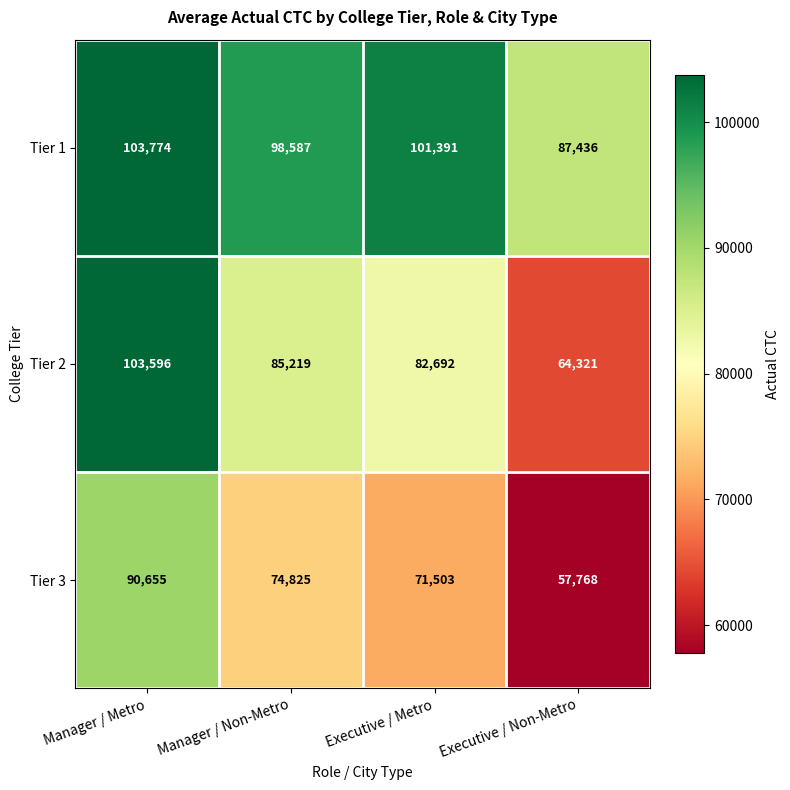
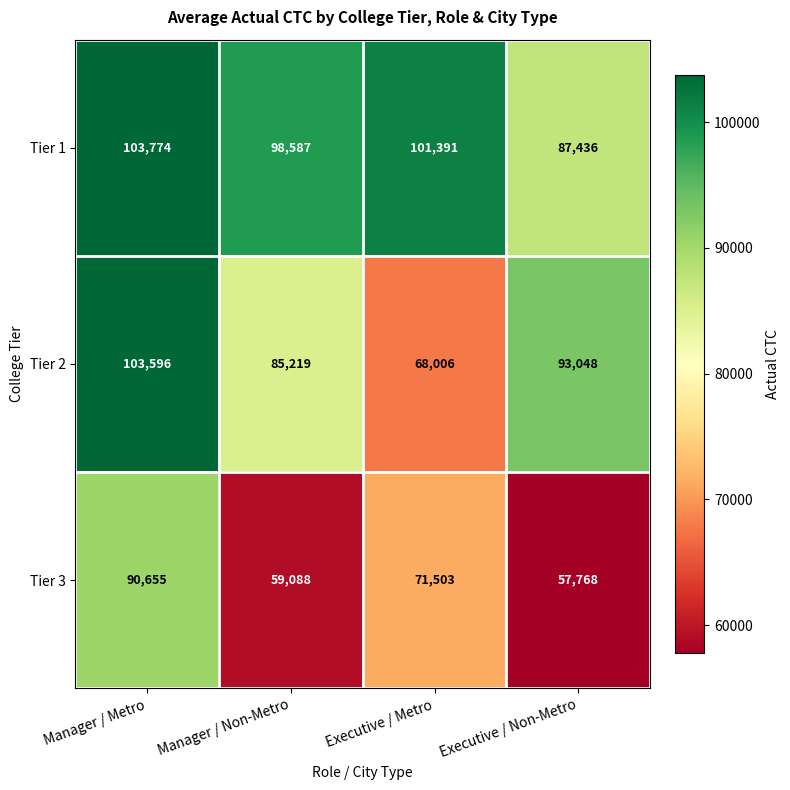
Tier 2, Executive / Metro: 82,692 -> 68,006
Tier 2, Executive / Non-Metro: 64,321 -> 93,048
Tier 3, Manager / Non-Metro: 74,825 -> 59,088
